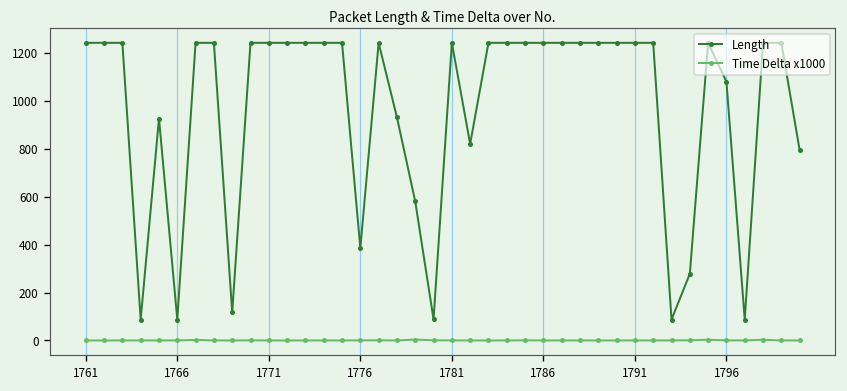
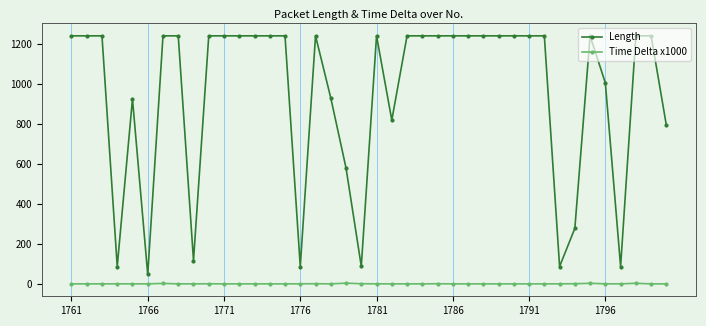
Length, 1766: 90 -> 50
Length, 1776: 390 -> 90
Length, 1796: 1080 -> 1010
